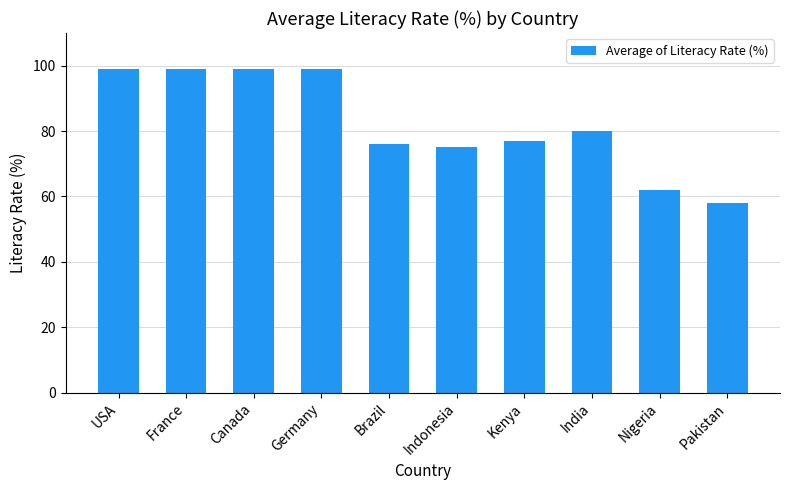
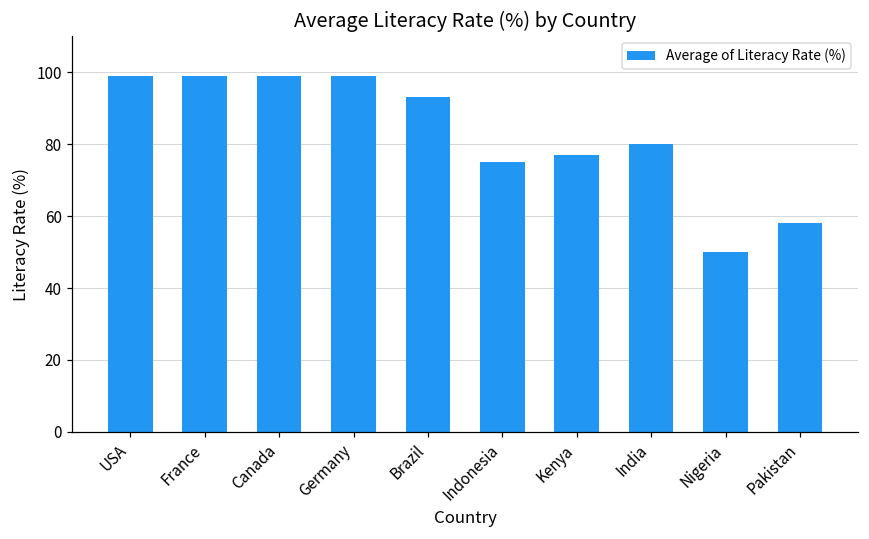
Brazil: 76 -> 93
Nigeria: 62 -> 50
